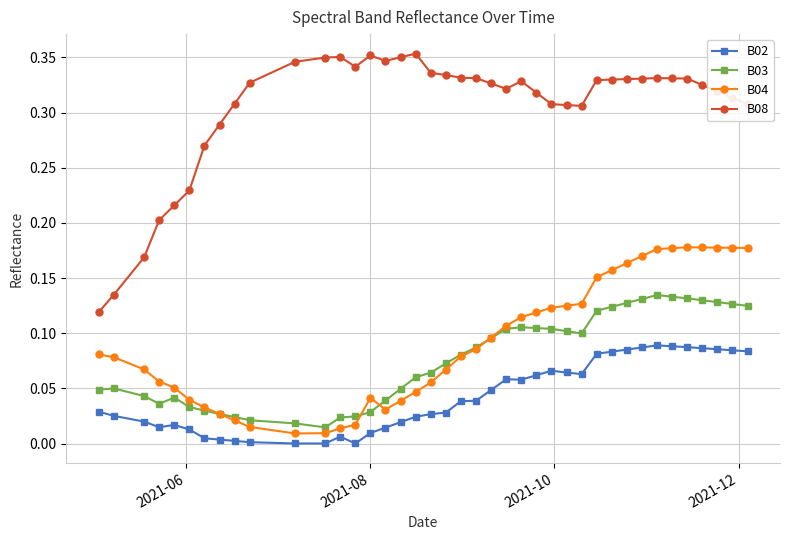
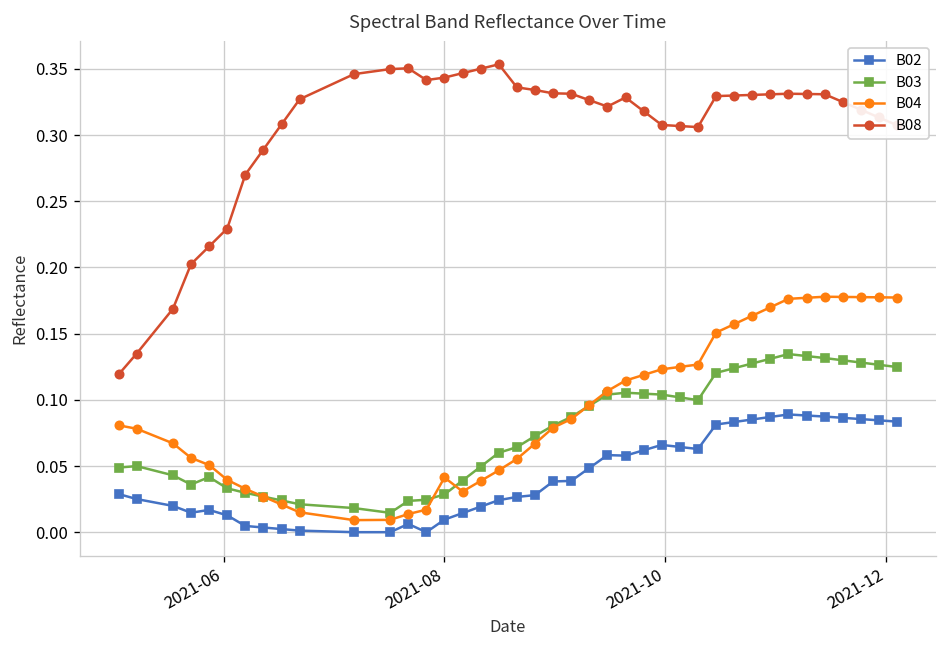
B08, 2021-08: 0.352 -> 0.343
